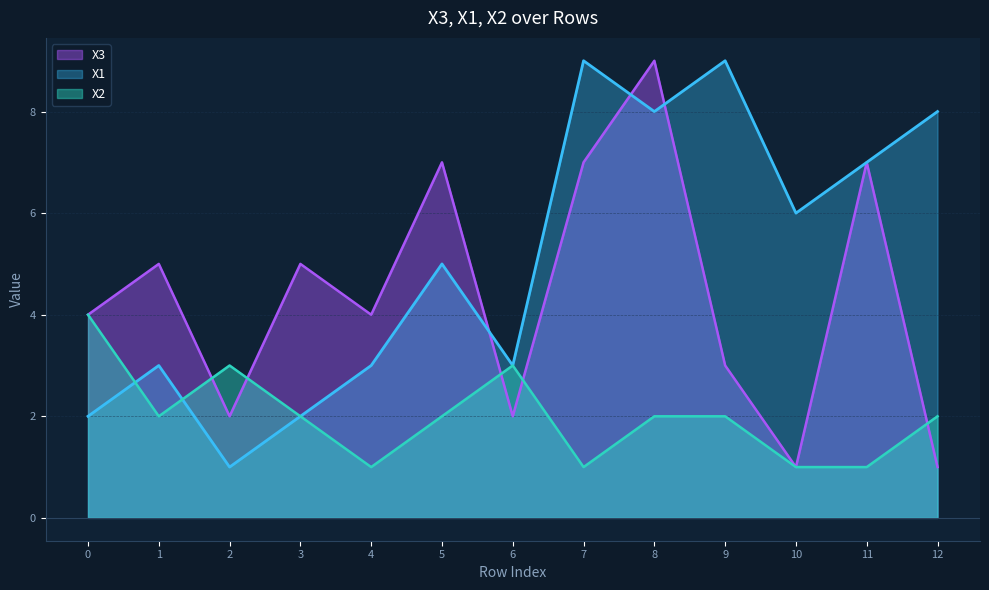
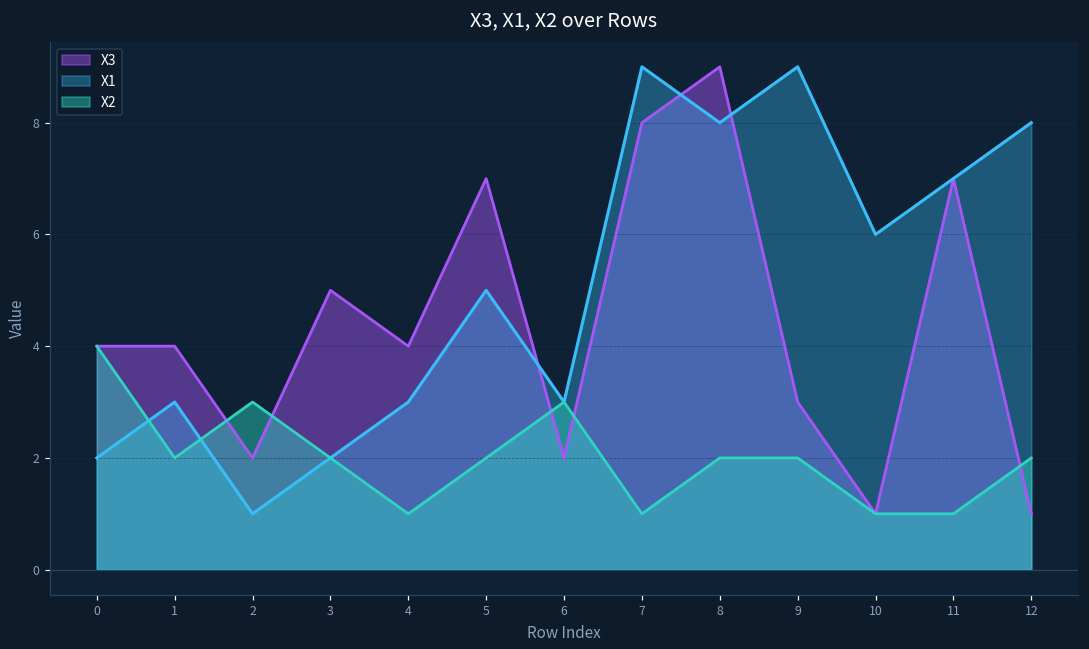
X3, 1: 5 -> 4
X3, 7: 7 -> 8
